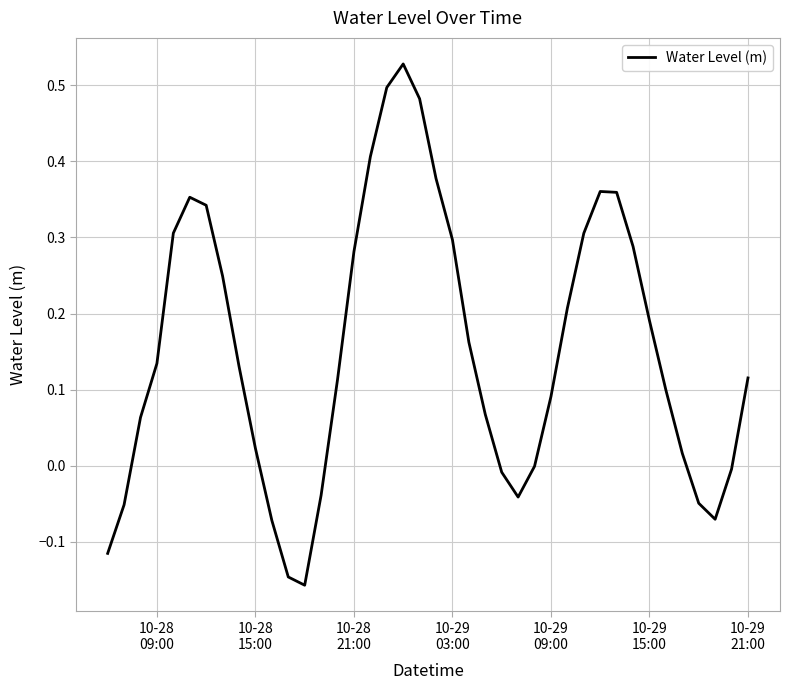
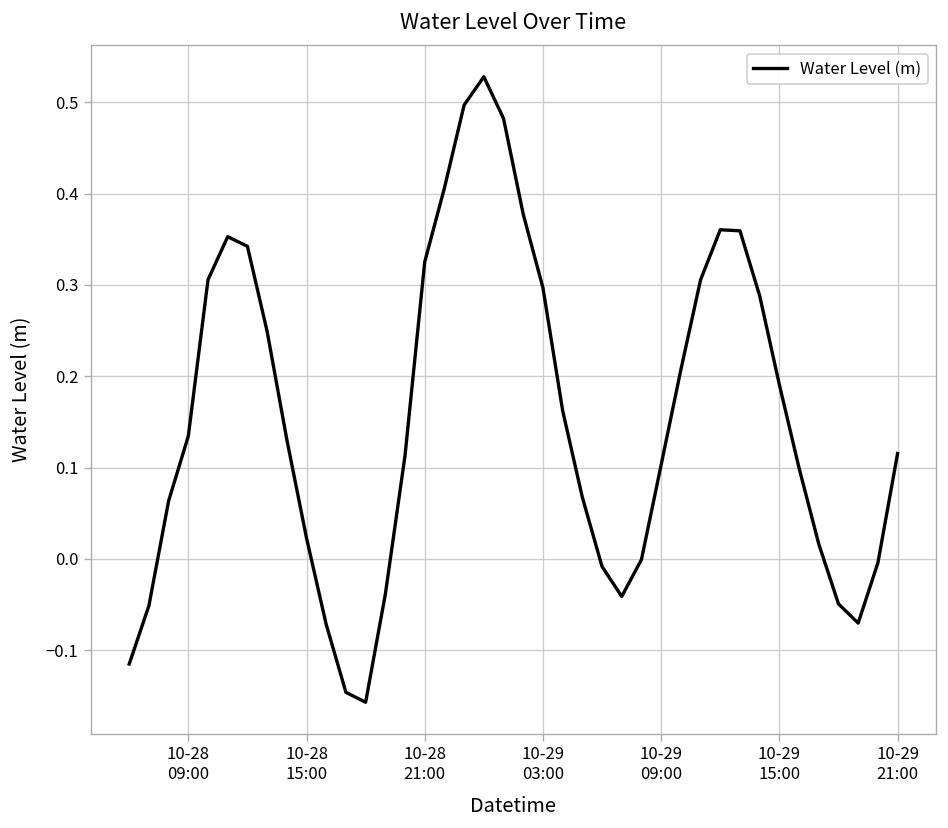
10-28 21:00: 0.28 -> 0.33
10-29 09:00: 0.09 -> 0.10
